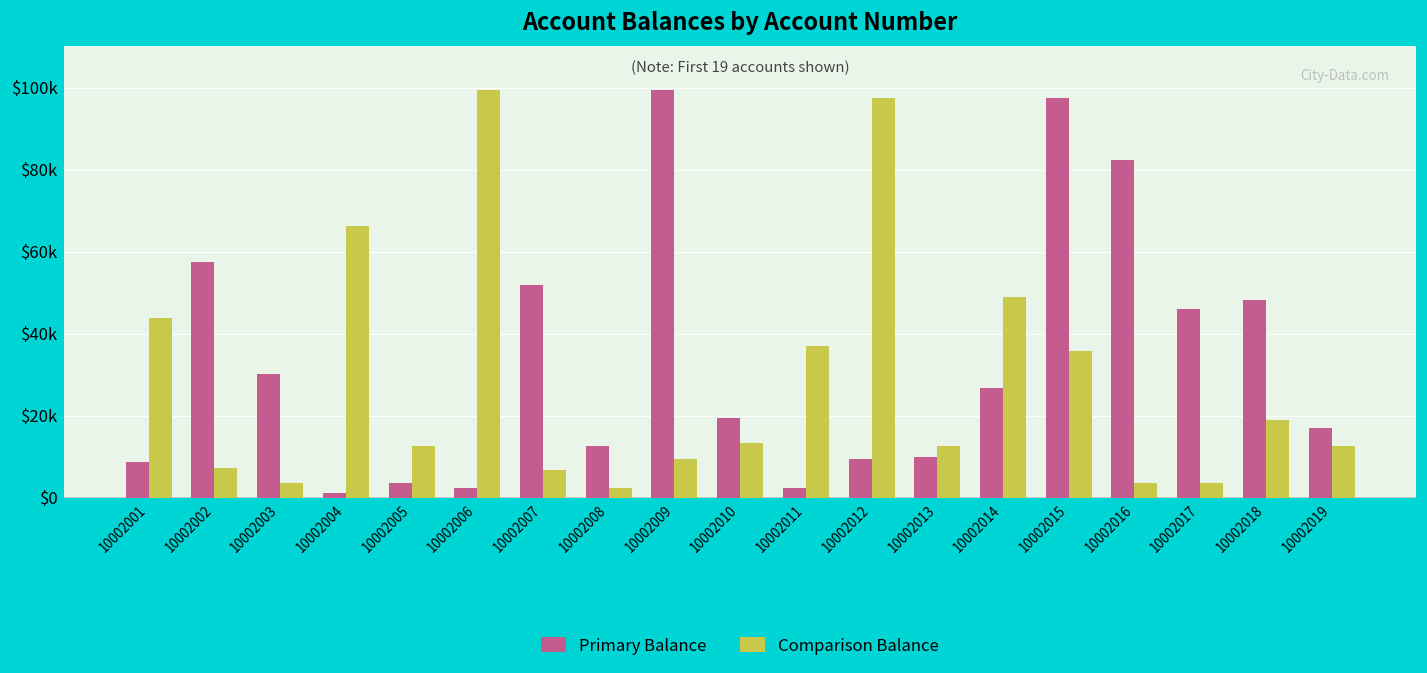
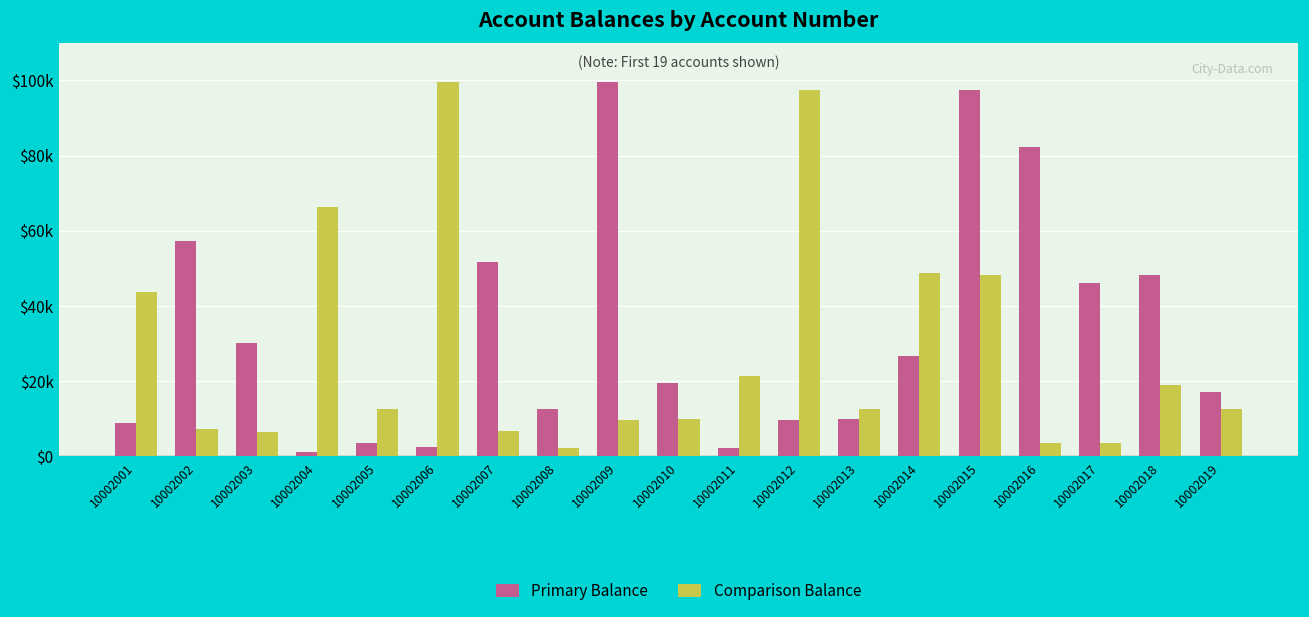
Comparison Balance, 10002003: $4000 -> $7000
Comparison Balance, 10002010: $13000 -> $10000
Comparison Balance, 10002011: $37000 -> $21000
Comparison Balance, 10002015: $36000 -> $48000
